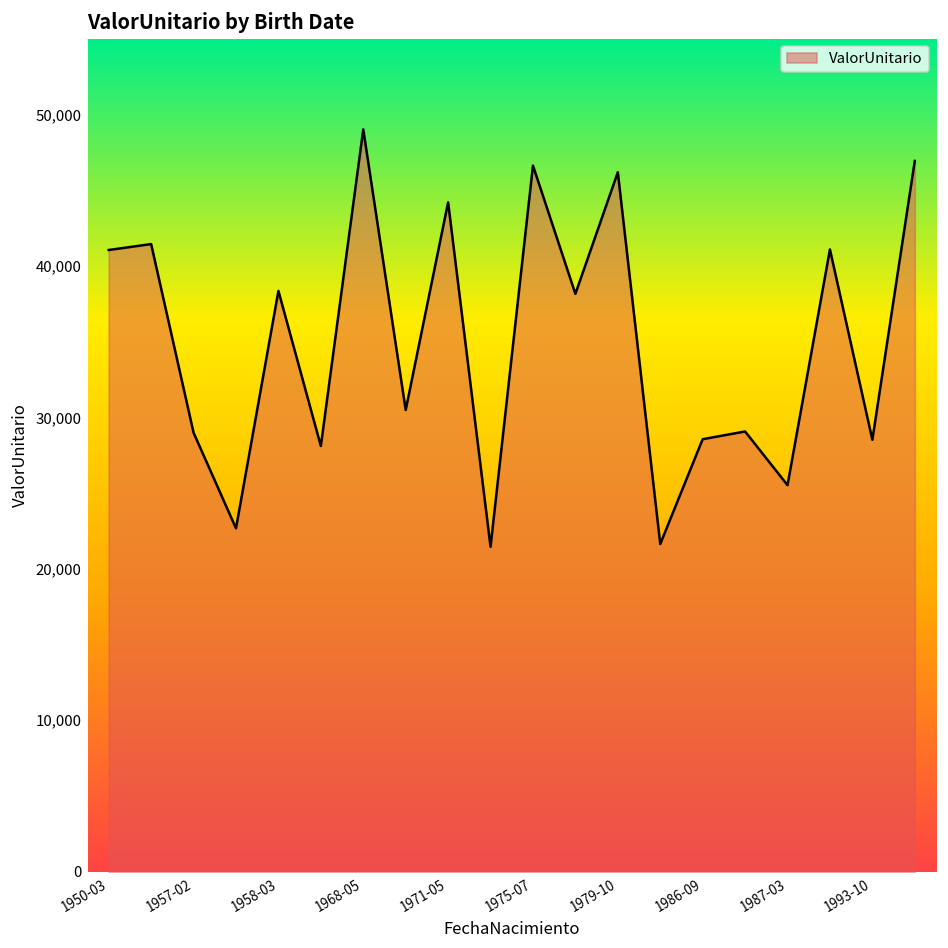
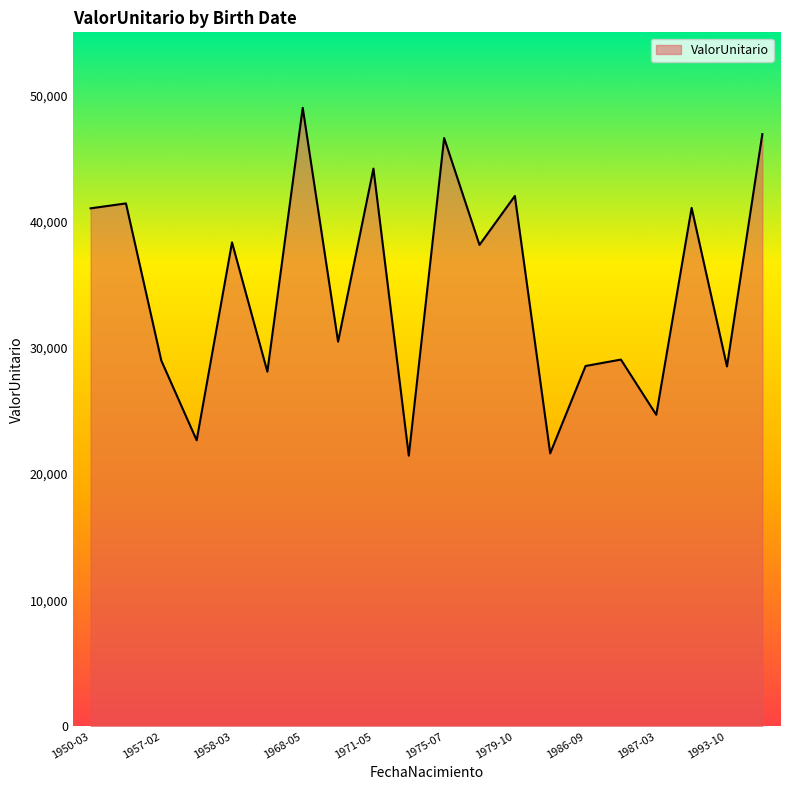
1979-10: 46,200 -> 42,000
1987-03: 25,500 -> 24,700
